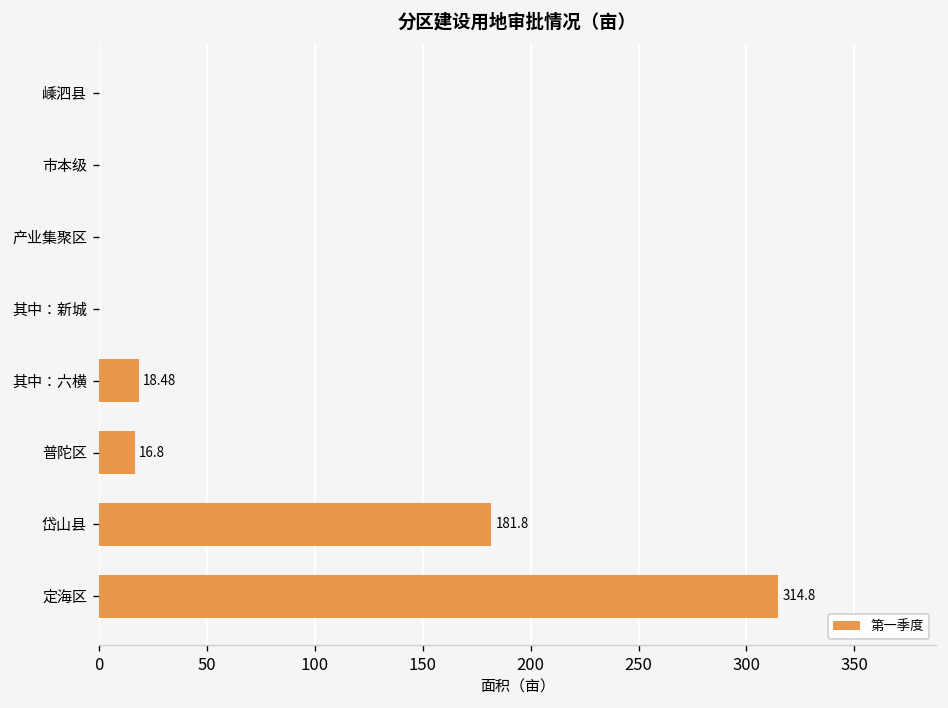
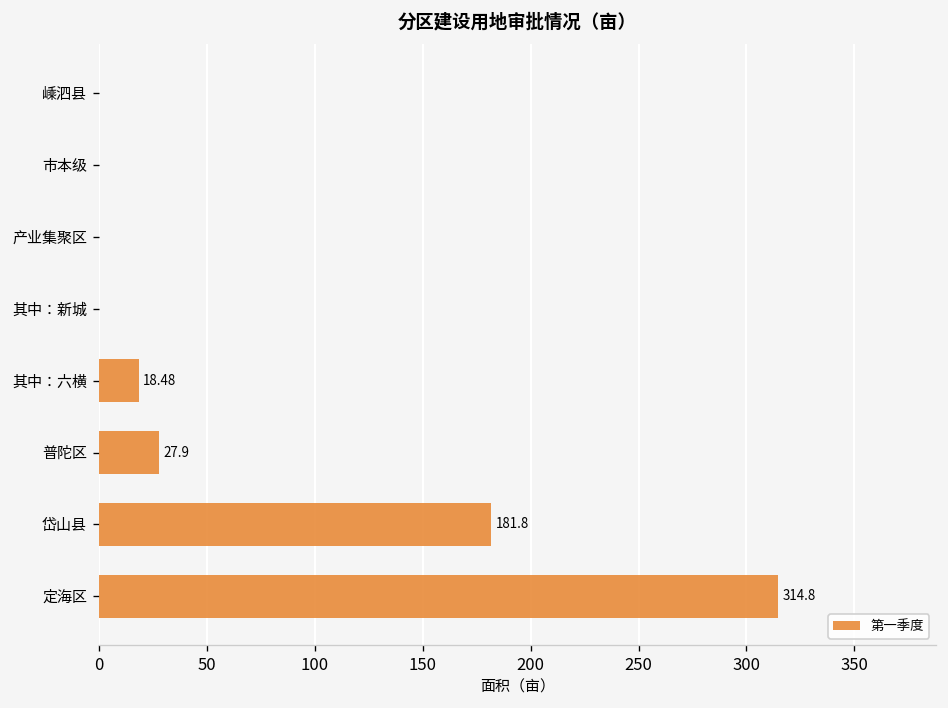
普陀区: 16.8 -> 27.9
